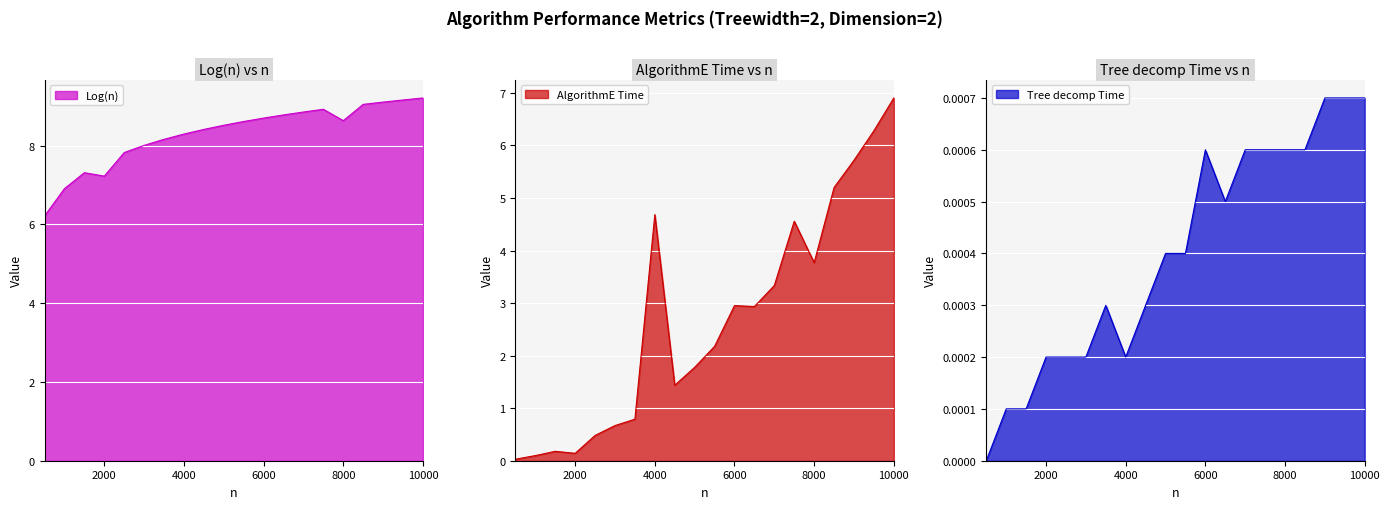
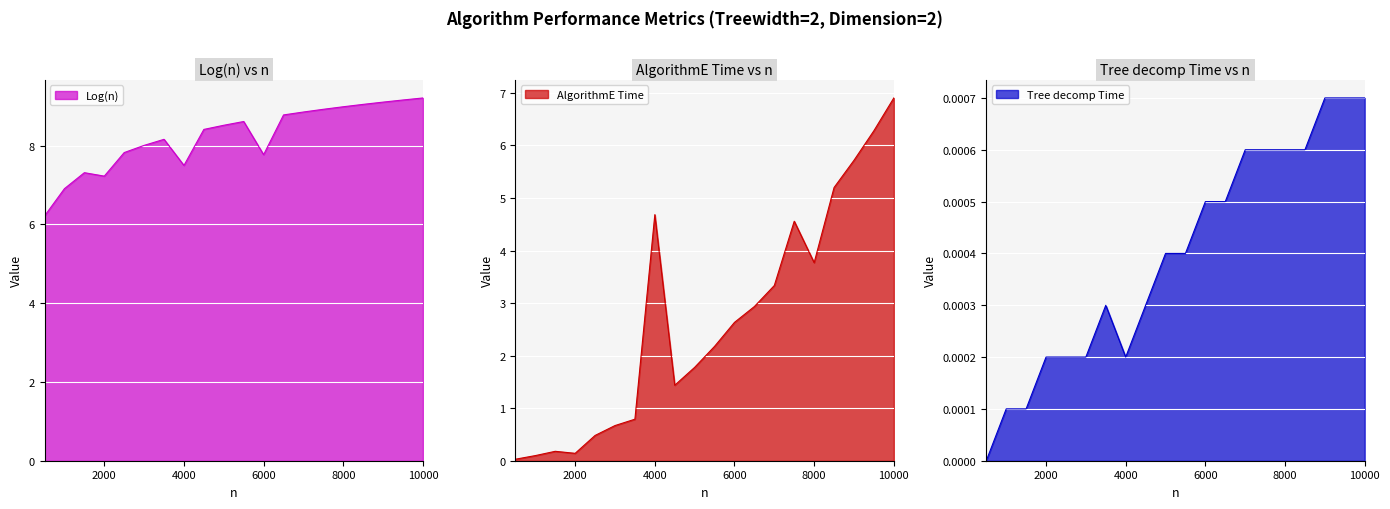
Log(n) vs n, 4000: 8.3 -> 7.5
Log(n) vs n, 6000: 8.7 -> 7.8
Log(n) vs n, 8000: 8.6 -> 9.0
AlgorithmE Time vs n, 6000: 3.0 -> 2.6
Tree decomp Time vs n, 6000: 0.0006 -> 0.0005
